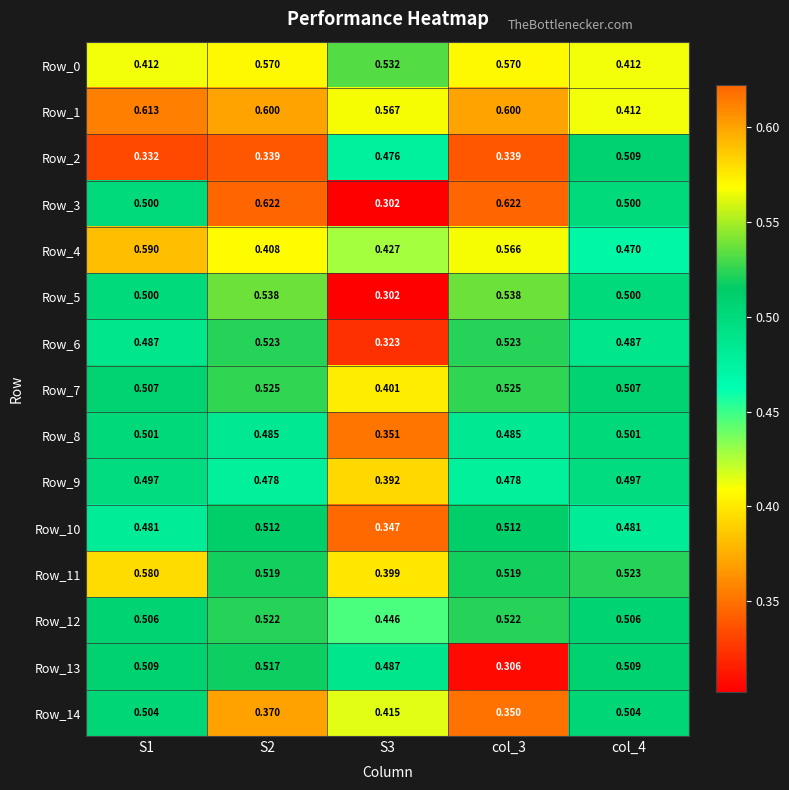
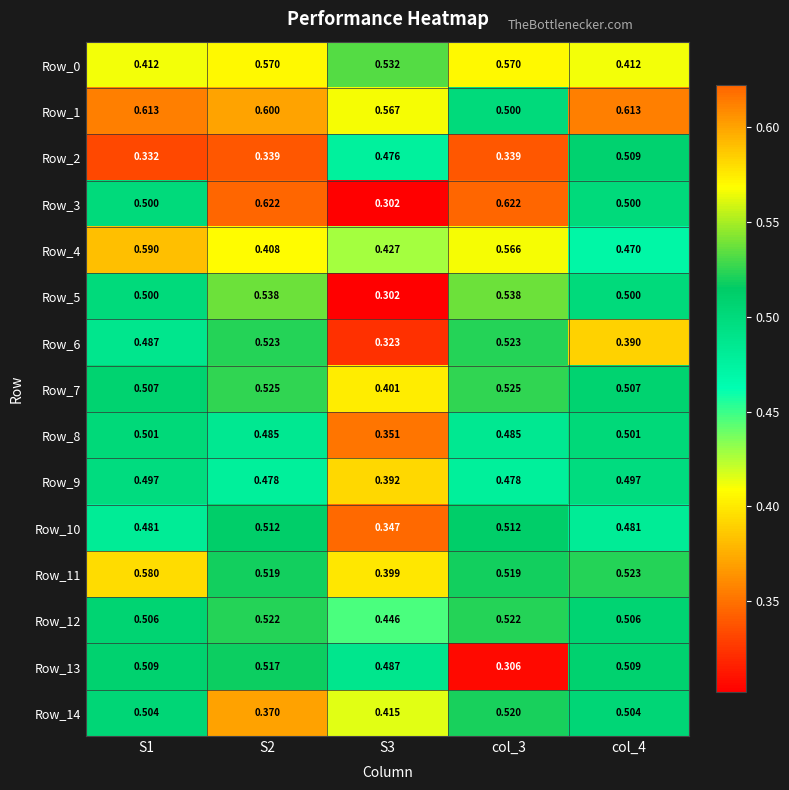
Row_1, col_3: 0.600 -> 0.500
Row_1, col_4: 0.412 -> 0.613
Row_6, col_4: 0.487 -> 0.390
Row_14, col_3: 0.350 -> 0.520
